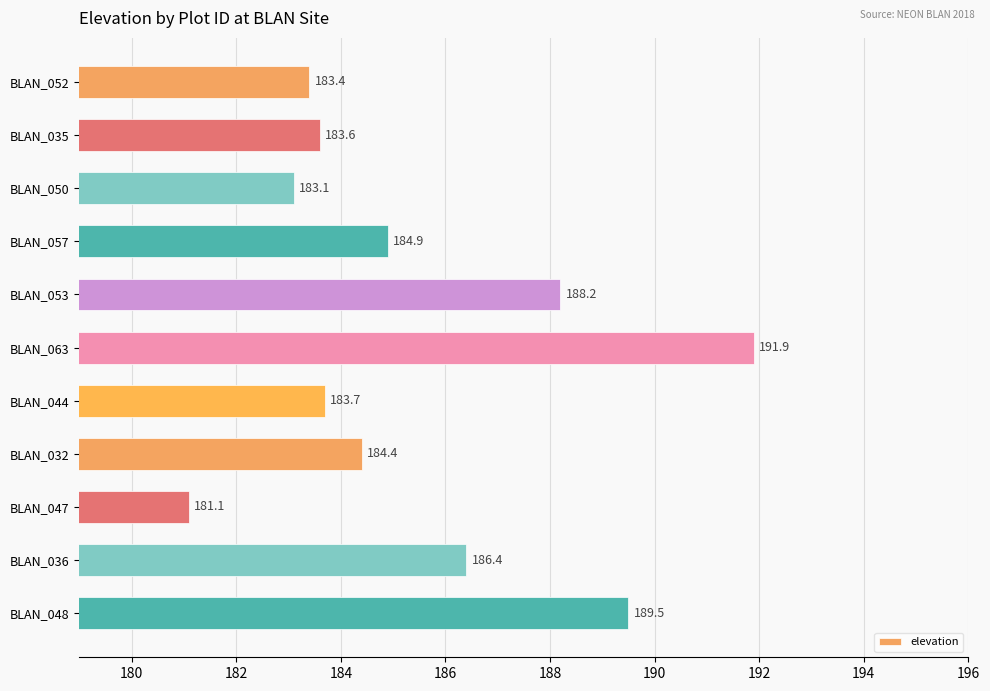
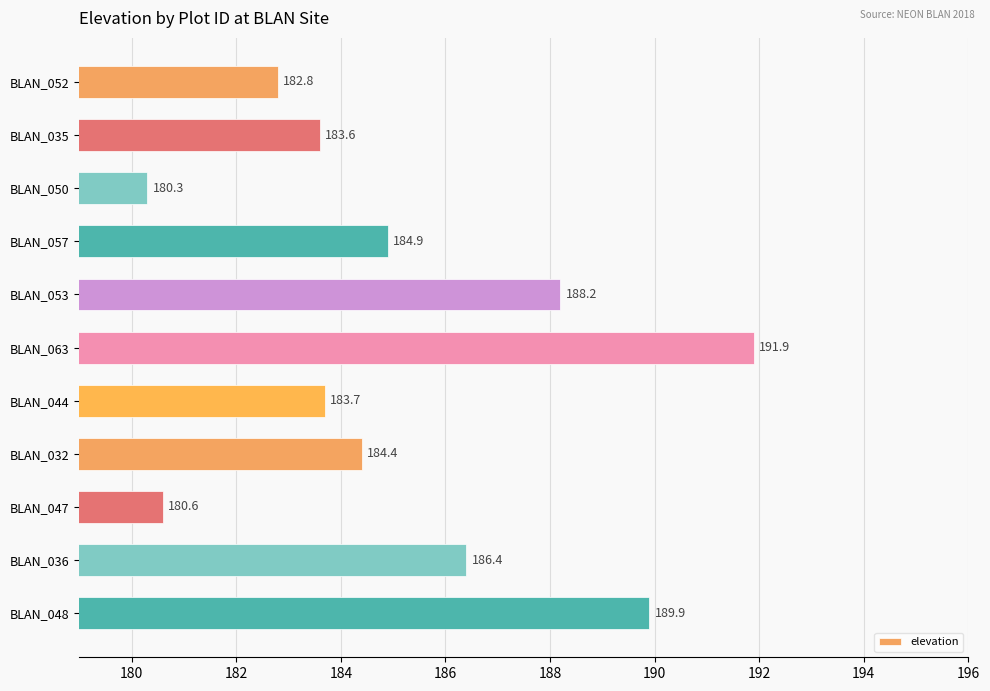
BLAN_052: 183.4 -> 182.8
BLAN_050: 183.1 -> 180.3
BLAN_047: 181.1 -> 180.6
BLAN_048: 189.5 -> 189.9
